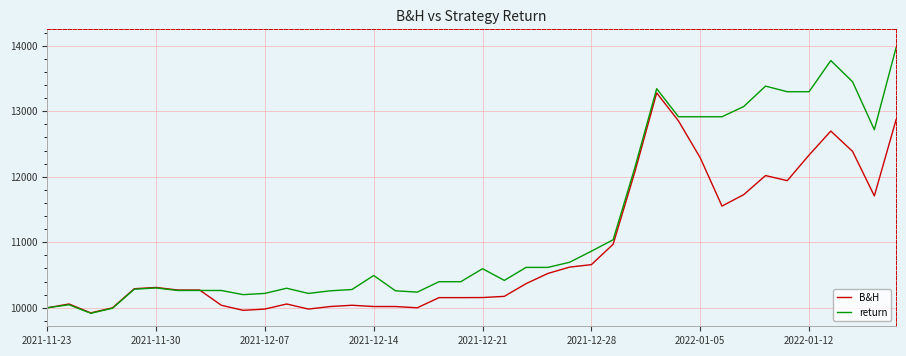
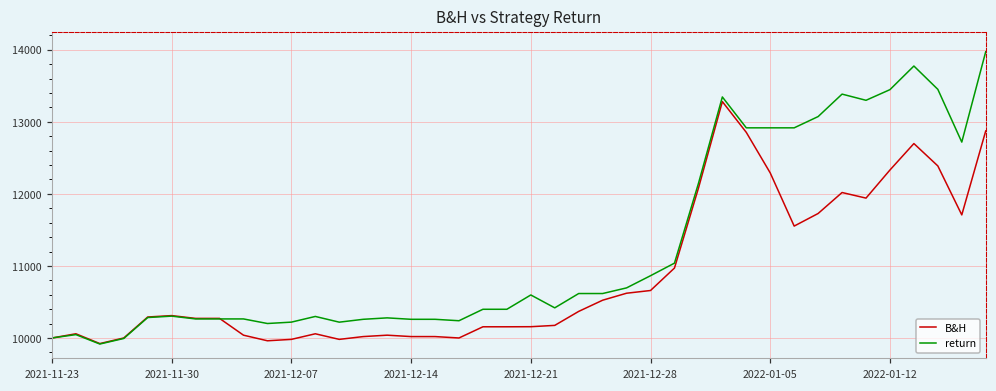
return, 2021-12-14: 10500 -> 10300
return, 2022-01-12: 13300 -> 13400
